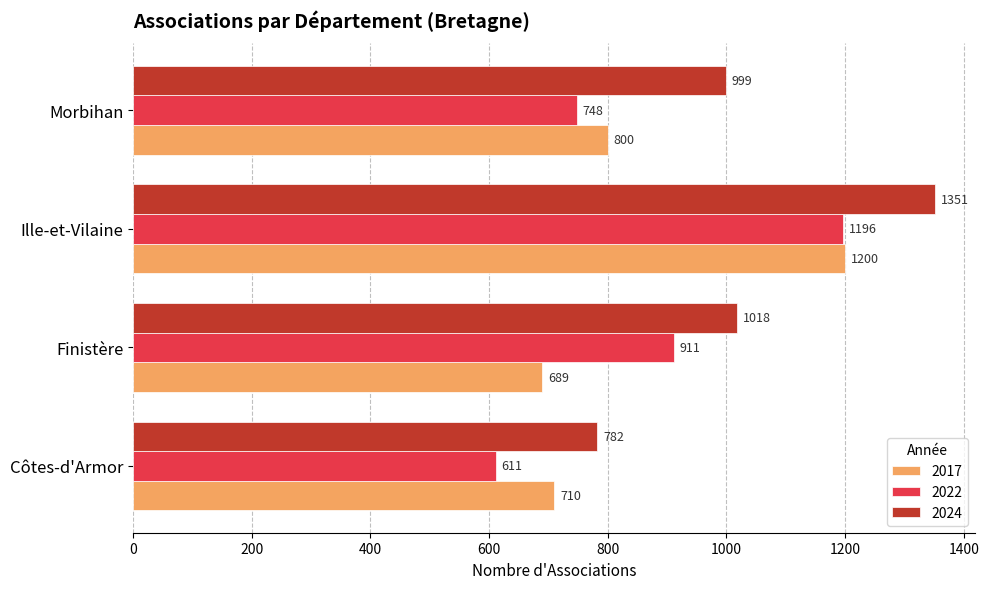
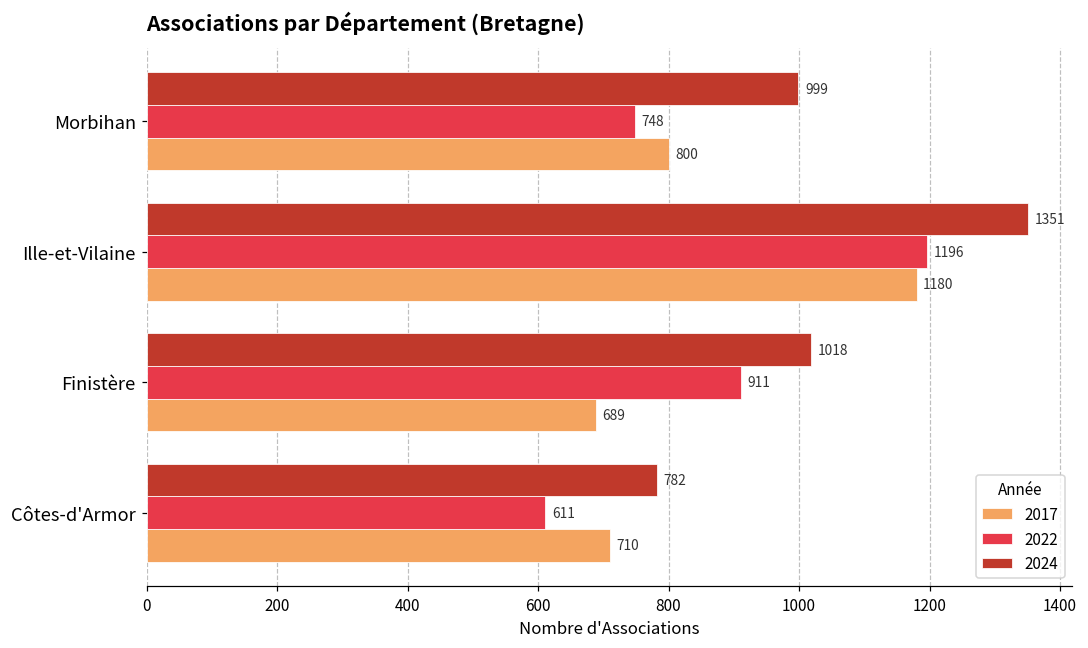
2017, Ille-et-Vilaine: 1200 -> 1180
